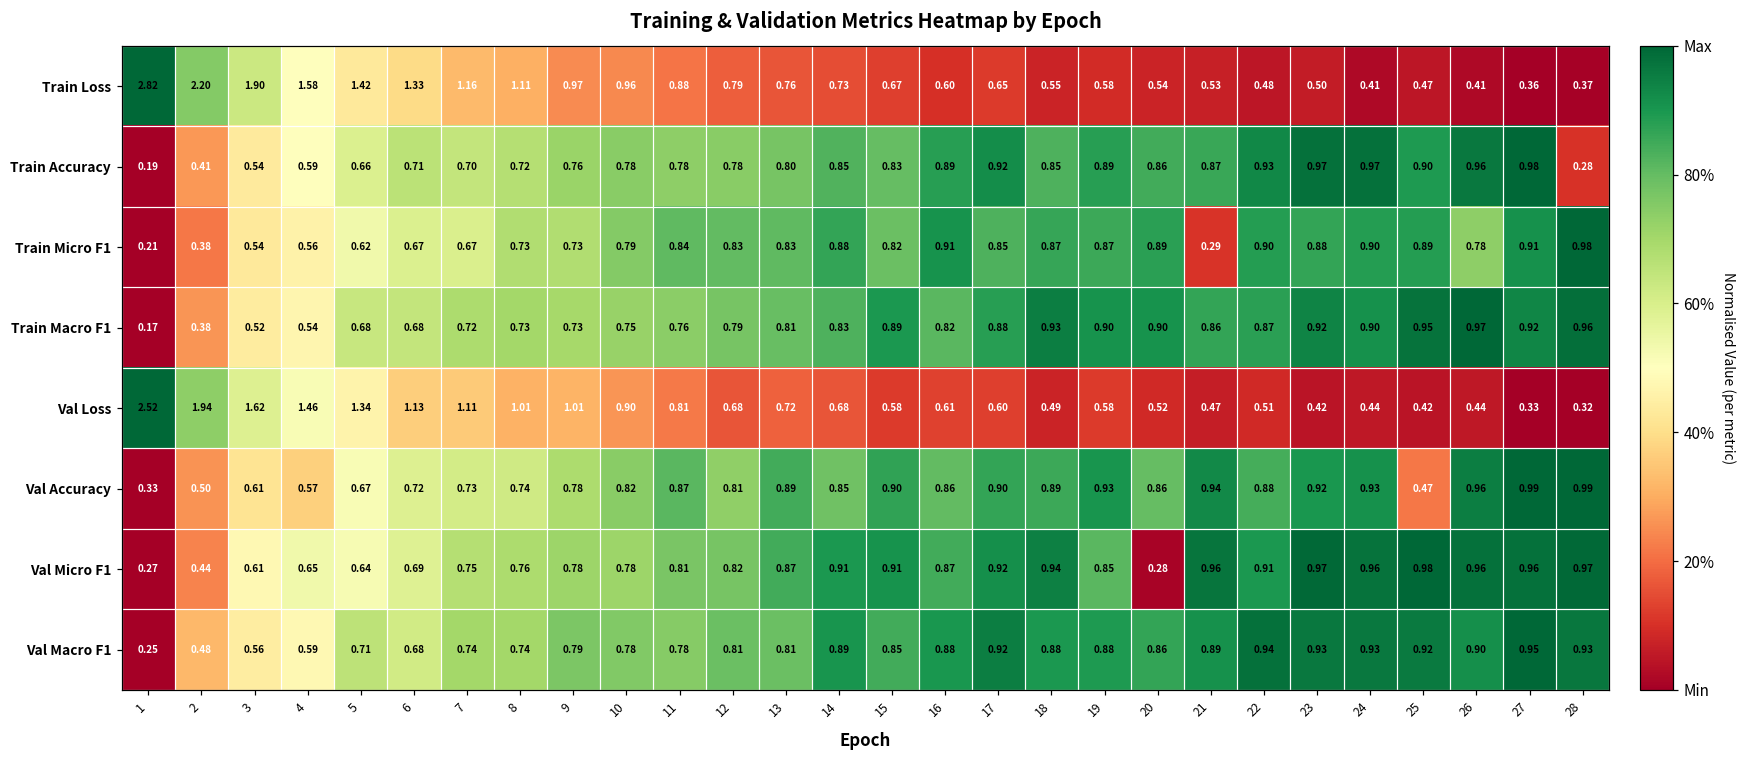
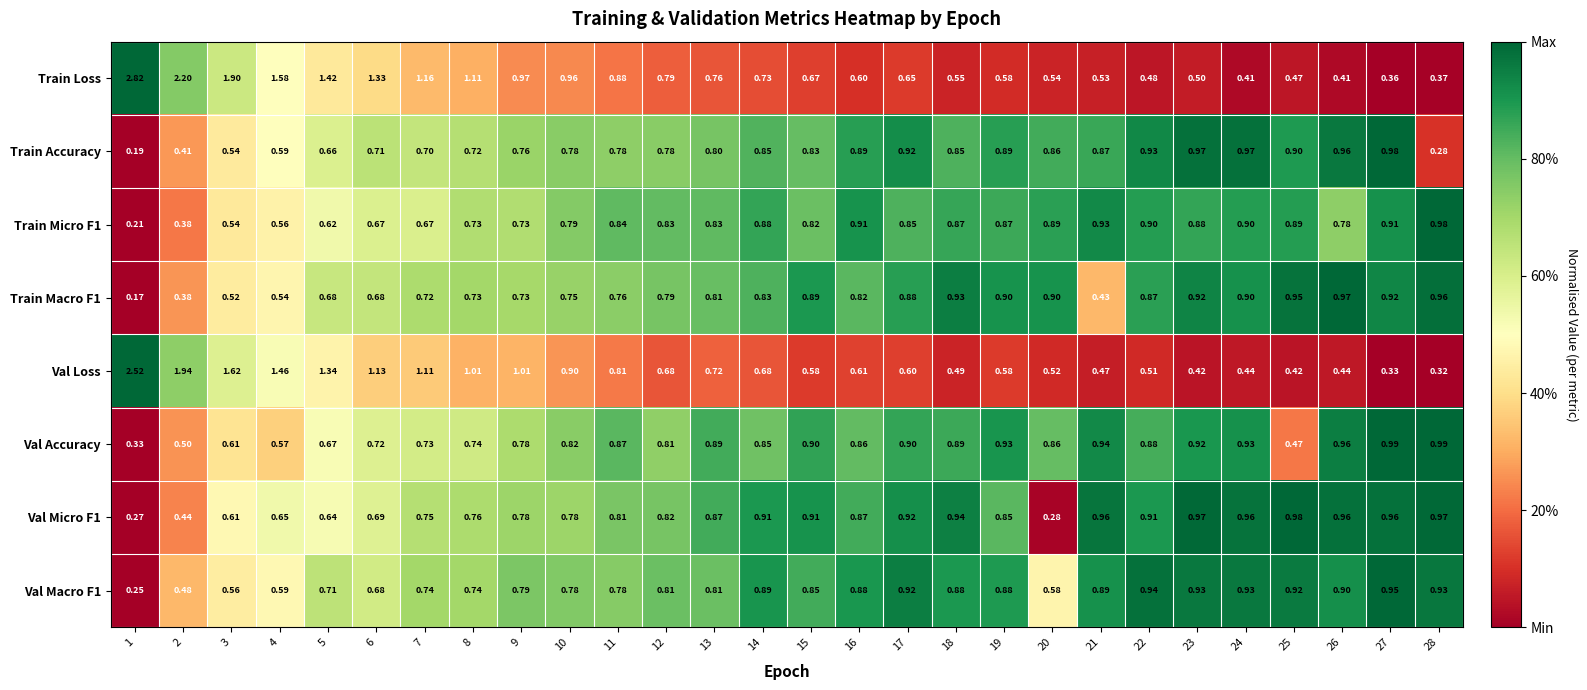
Train Micro F1, 21: 0.29 -> 0.93
Train Macro F1, 21: 0.86 -> 0.43
Val Macro F1, 20: 0.86 -> 0.58
